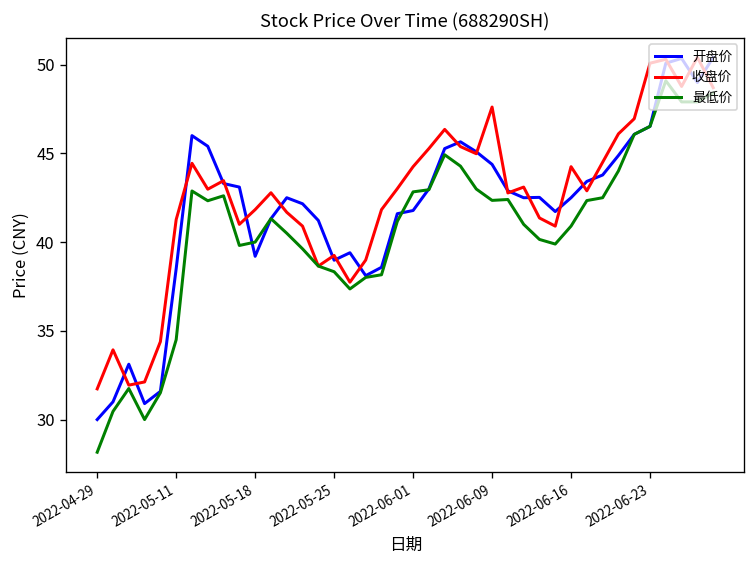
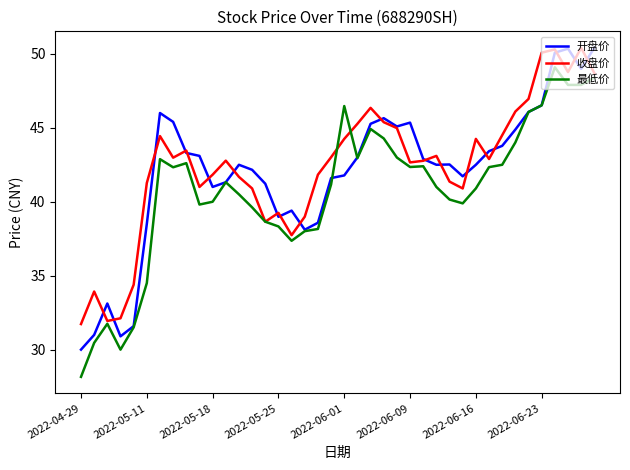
开盘价, 2022-05-18: 39.2 -> 41.0
最低价, 2022-06-01: 42.8 -> 46.5
开盘价, 2022-06-09: 44.4 -> 45.4
收盘价, 2022-06-09: 47.6 -> 42.7
